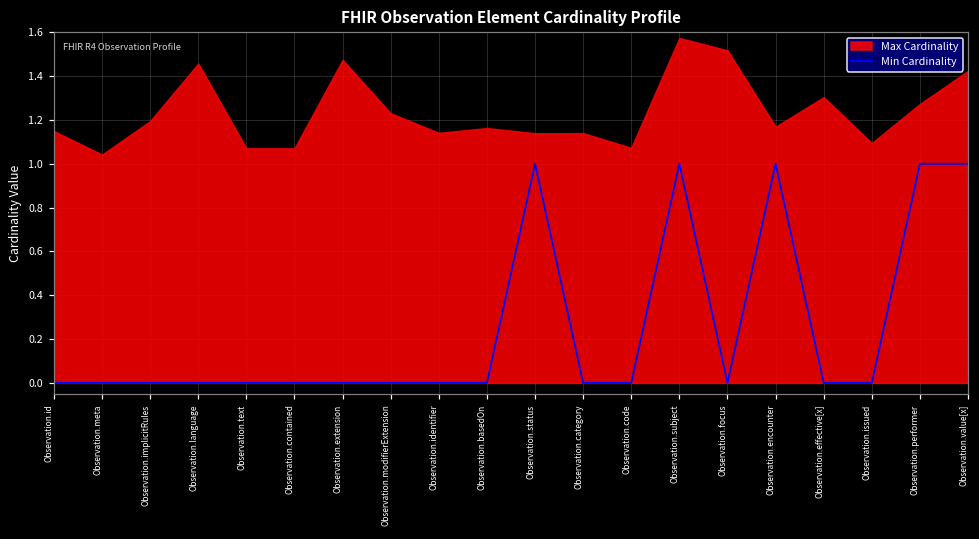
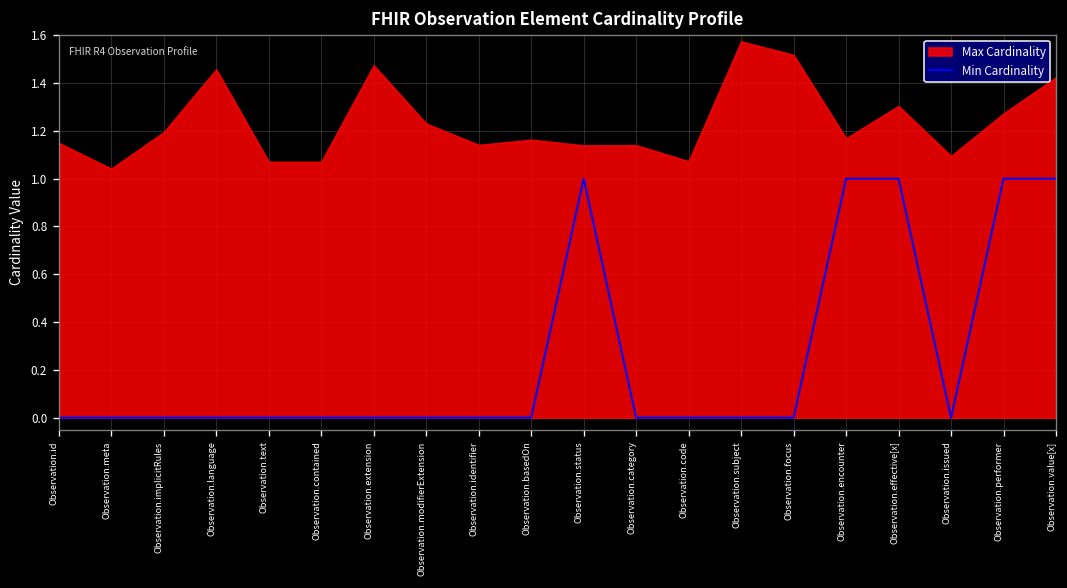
Min Cardinality, Observation.subject: 1 -> 0
Min Cardinality, Observation.effective[x]: 0 -> 1
